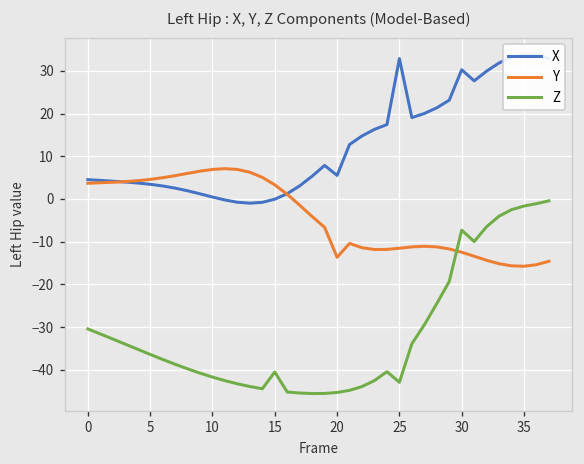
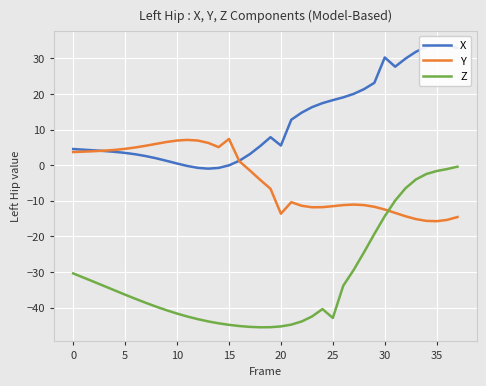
Y, 15: 3 -> 7
Z, 15: -41 -> -45
X, 25: 33 -> 18
Z, 30: -7 -> -14
